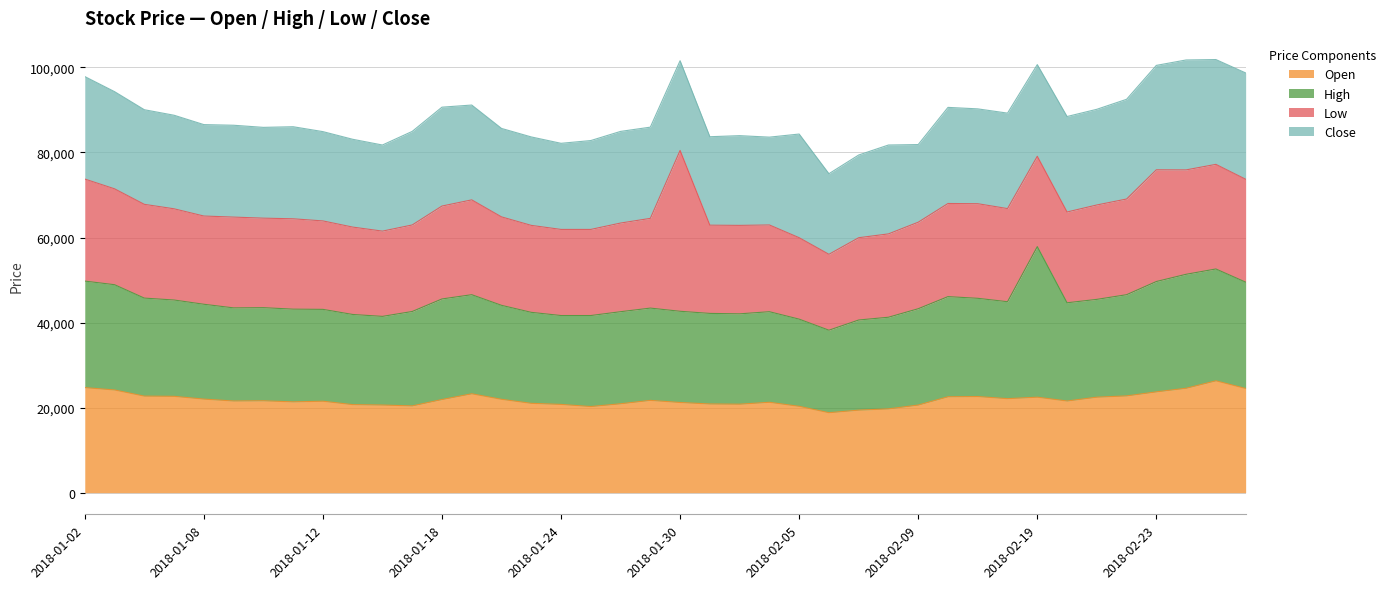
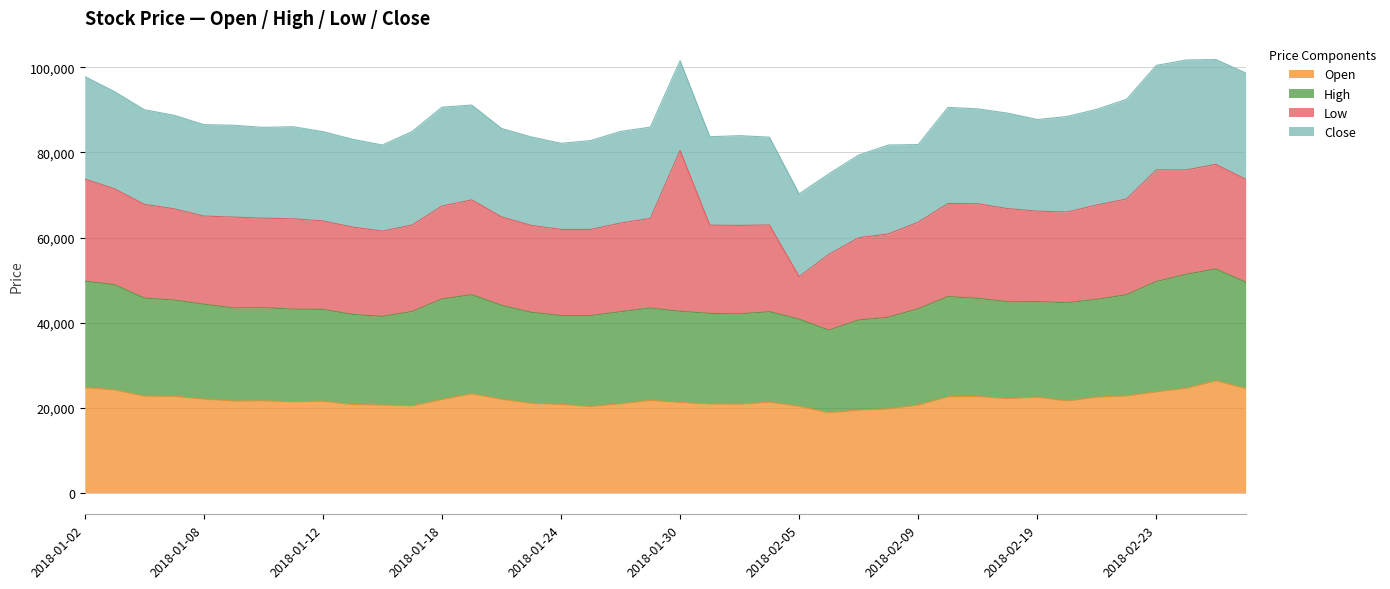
Low, 2018-02-05: 19,000 -> 10,000
Close, 2018-02-05: 24,000 -> 19,000
High, 2018-02-19: 35,000 -> 23,000
